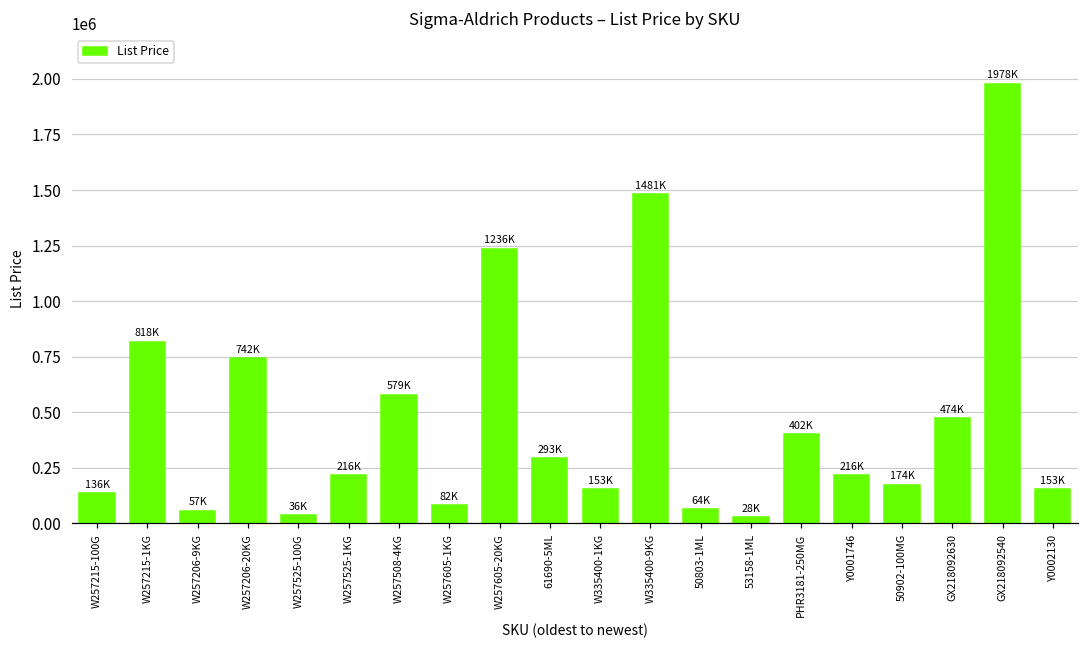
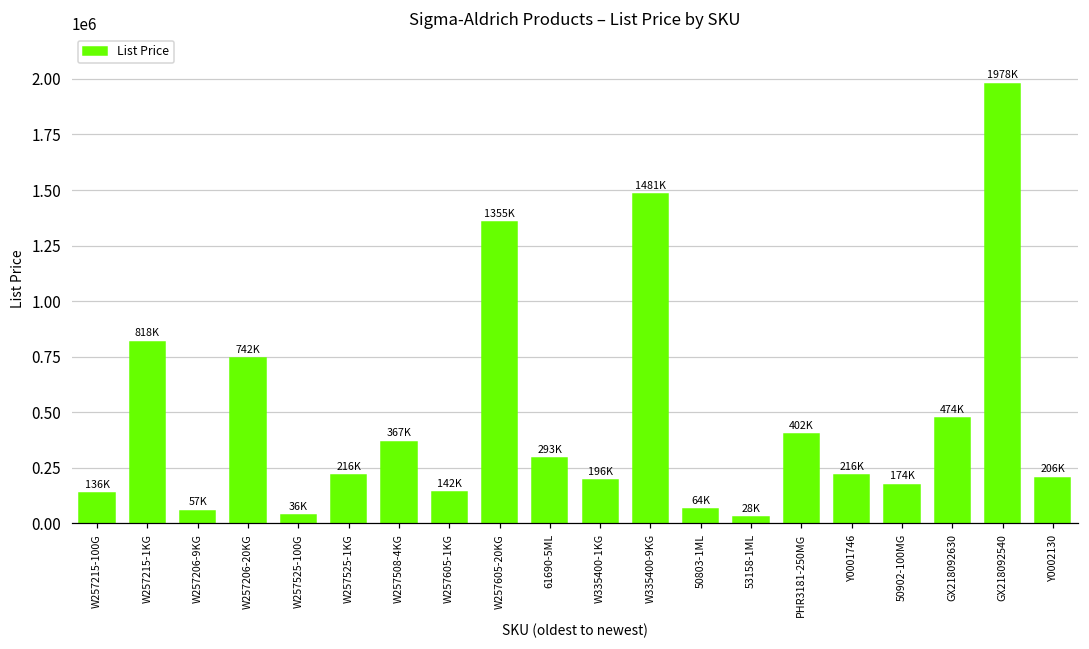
W257508-4KG: 579K -> 367K
W257605-1KG: 82K -> 142K
W257605-20KG: 1236K -> 1355K
W335400-1KG: 153K -> 196K
Y0002130: 153K -> 206K
